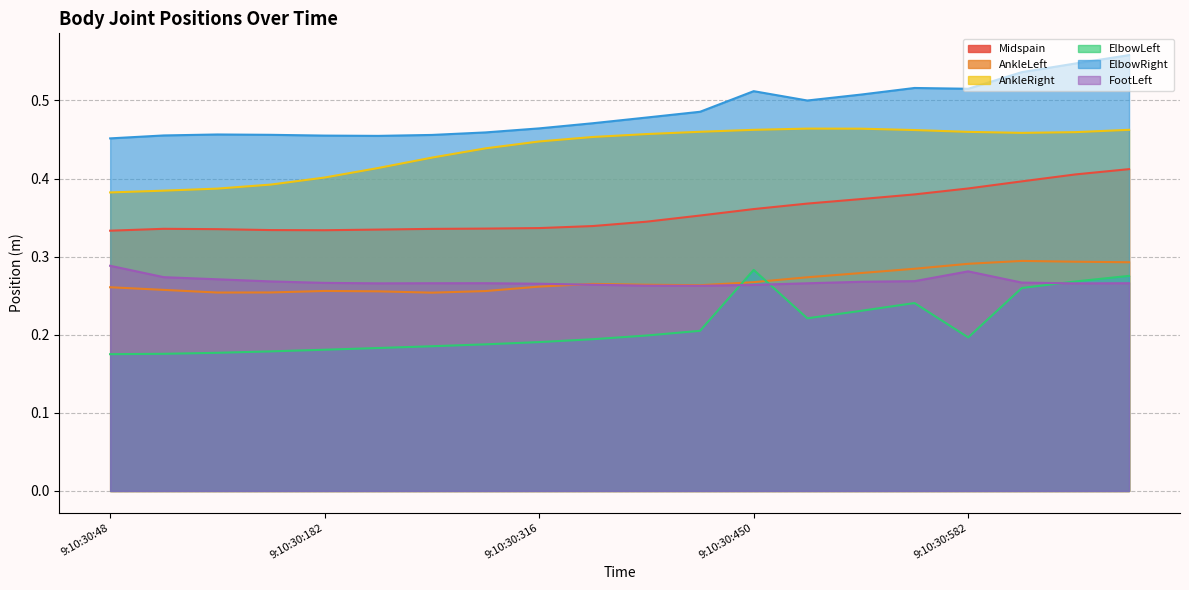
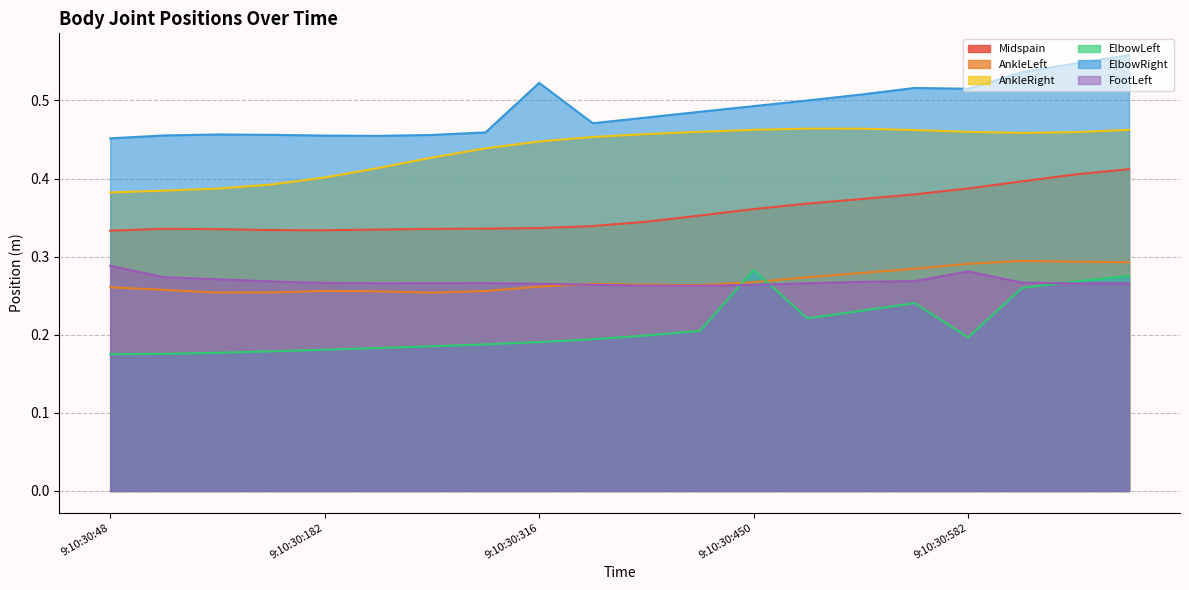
ElbowRight, 9:10:30:316: 0.46 -> 0.52
ElbowRight, 9:10:30:450: 0.51 -> 0.49
